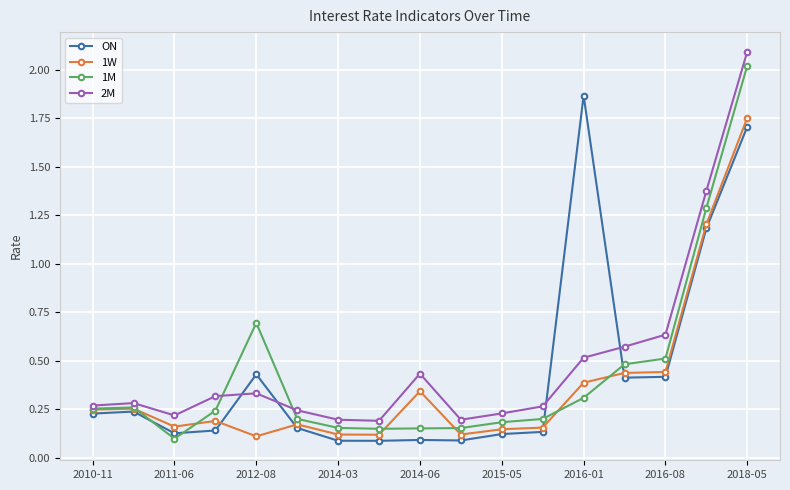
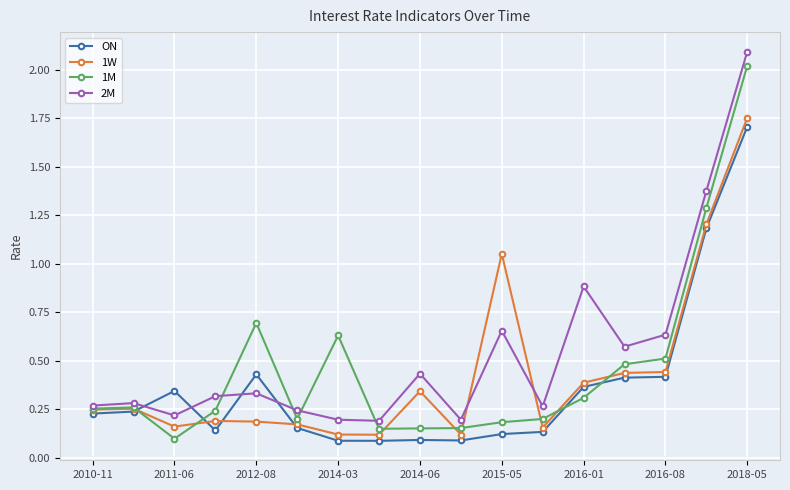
ON, 2011-06: 0.13 -> 0.35
1W, 2012-08: 0.11 -> 0.19
1M, 2014-03: 0.15 -> 0.63
1W, 2015-05: 0.15 -> 1.05
2M, 2015-05: 0.23 -> 0.66
ON, 2016-01: 1.87 -> 0.37
2M, 2016-01: 0.52 -> 0.88
